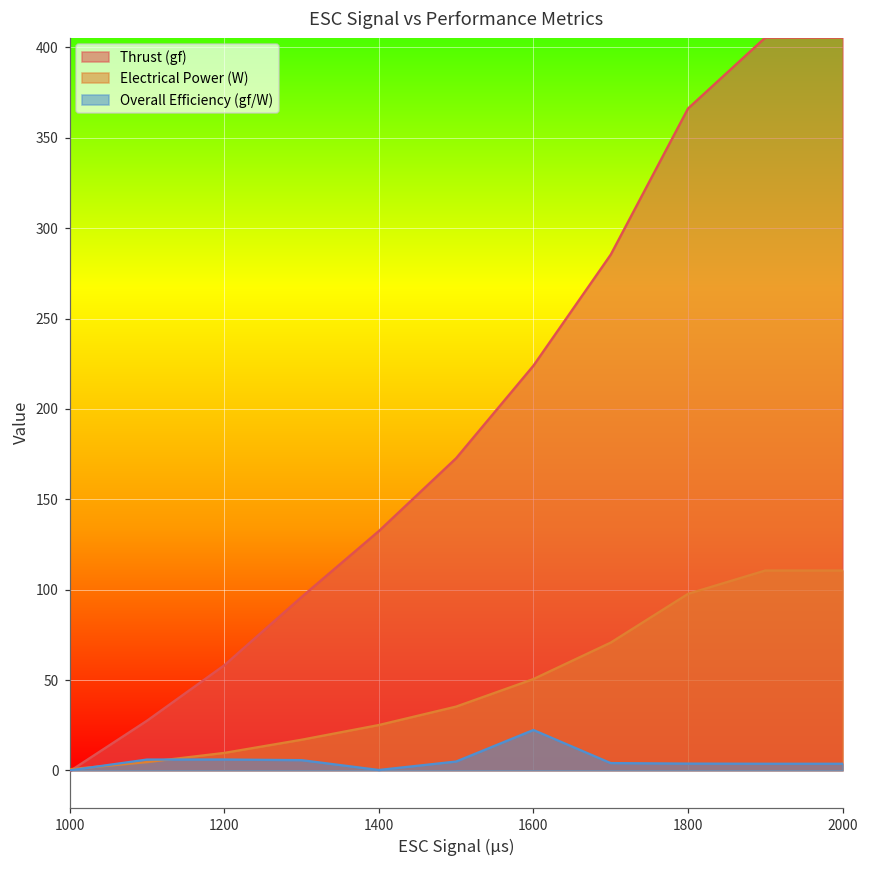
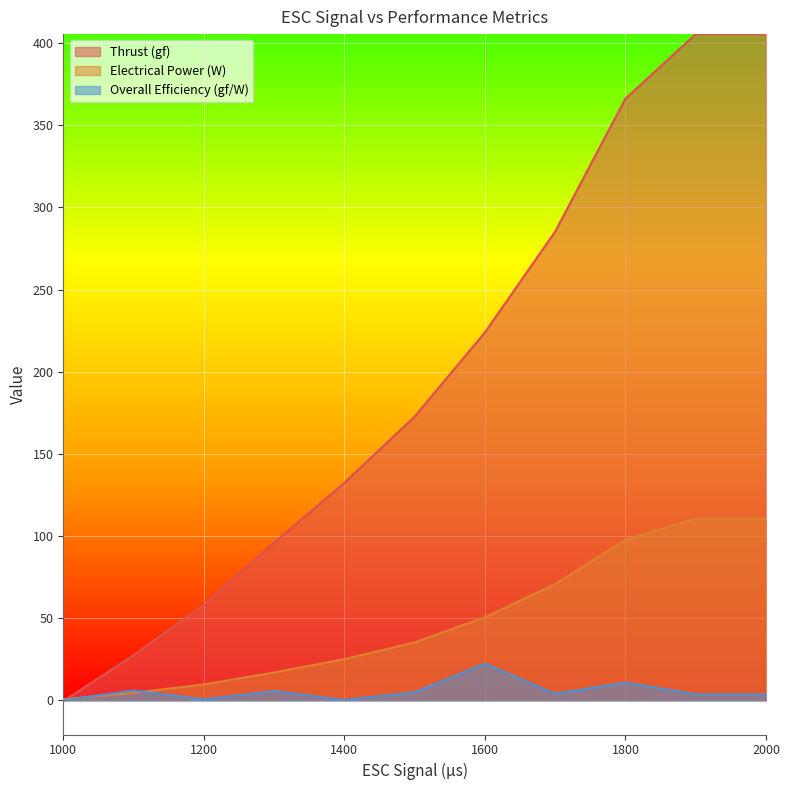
Overall Efficiency (gf/W), 1200: 6 -> 1
Overall Efficiency (gf/W), 1800: 4 -> 11
